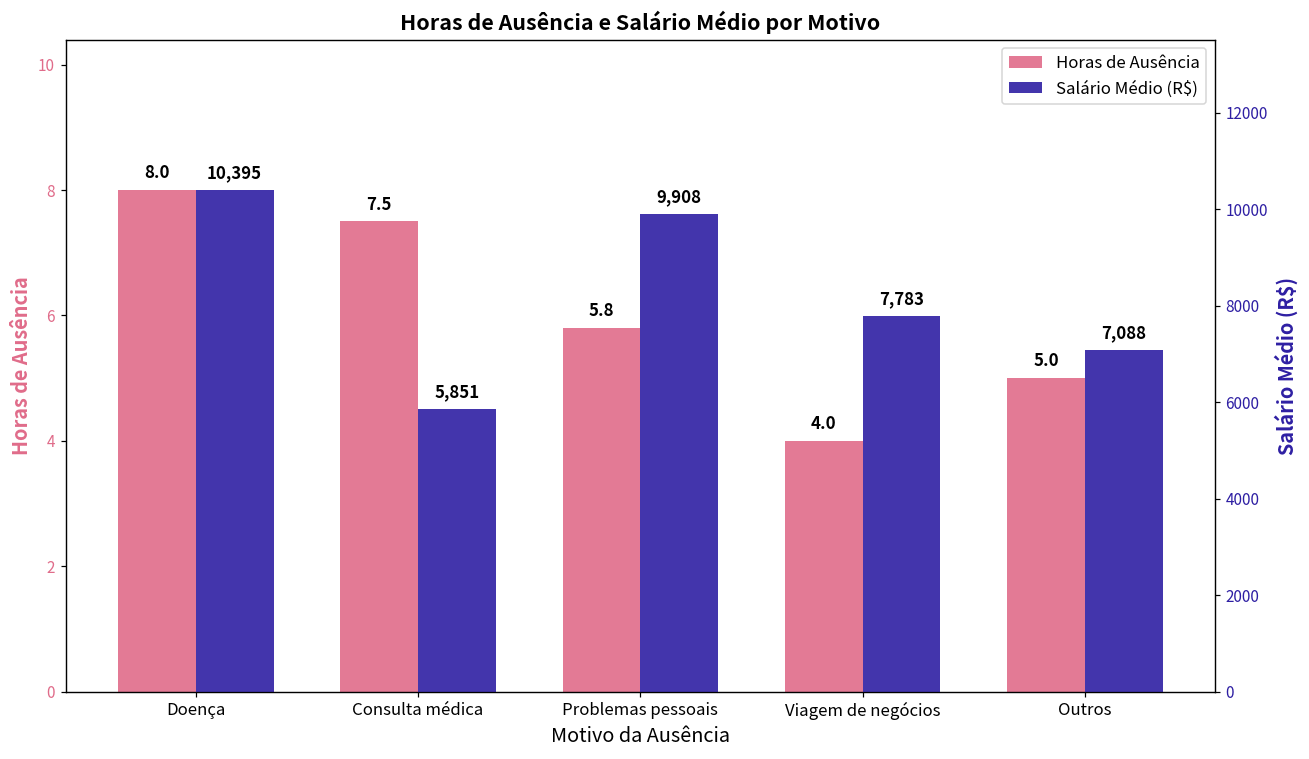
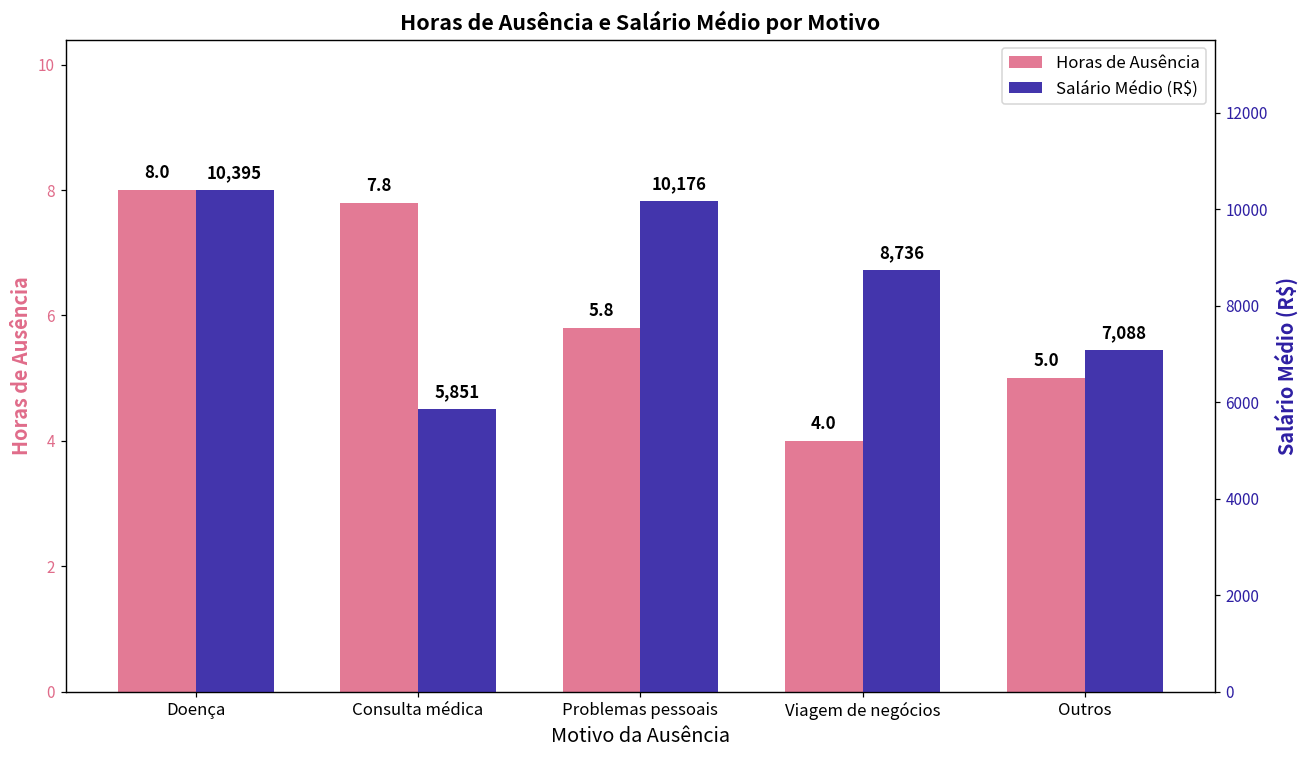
Horas de Ausência, Consulta médica: 7.5 -> 7.8
Salário Médio (R$), Problemas pessoais: 9,908 -> 10,176
Salário Médio (R$), Viagem de negócios: 7,783 -> 8,736
